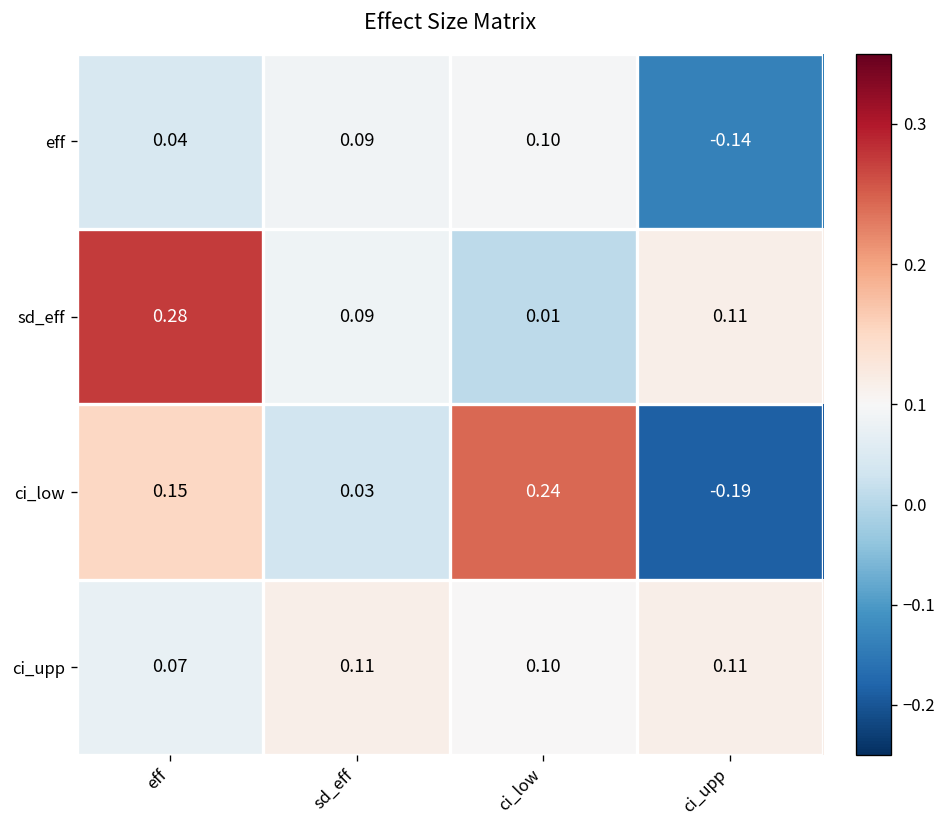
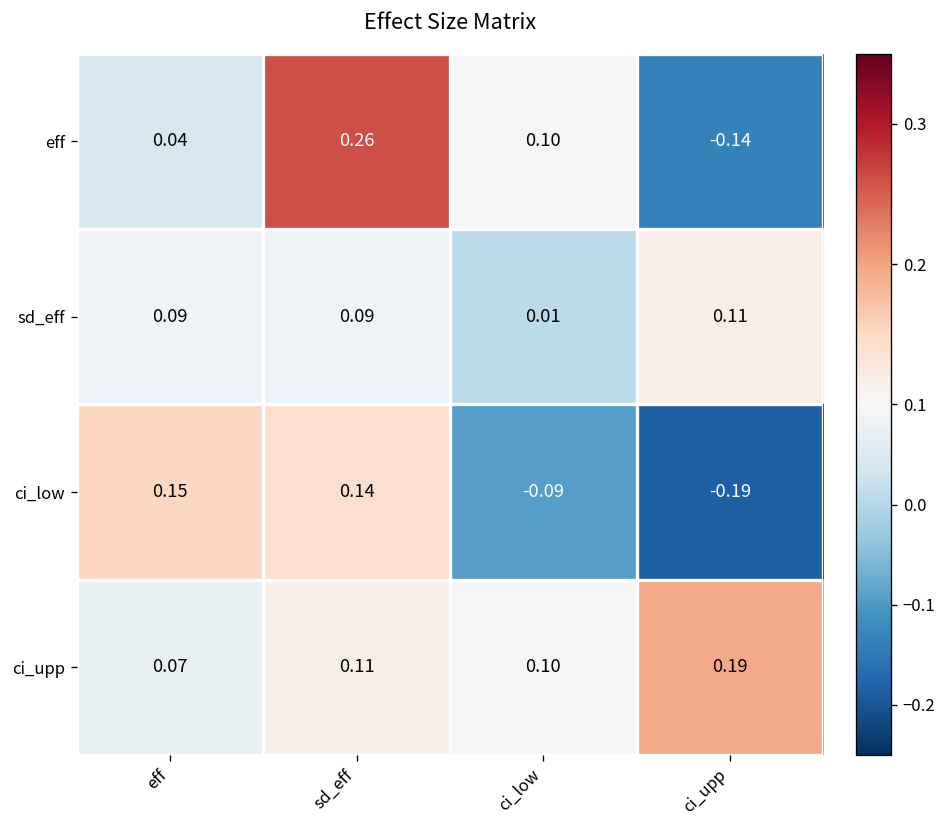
eff, sd_eff: 0.09 -> 0.26
sd_eff, eff: 0.28 -> 0.09
ci_low, sd_eff: 0.03 -> 0.14
ci_low, ci_low: 0.24 -> -0.09
ci_upp, ci_upp: 0.11 -> 0.19
